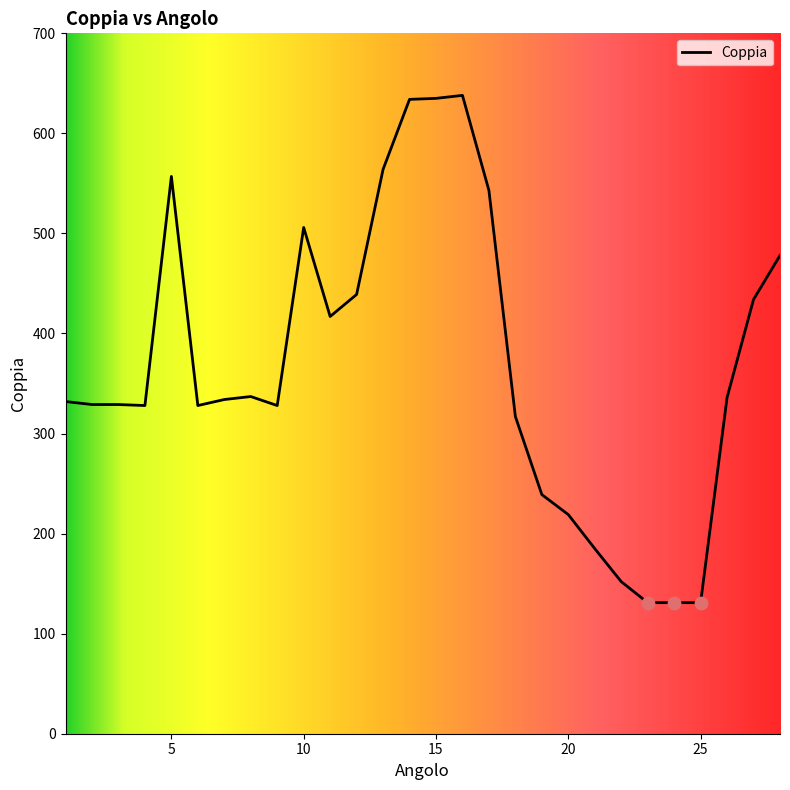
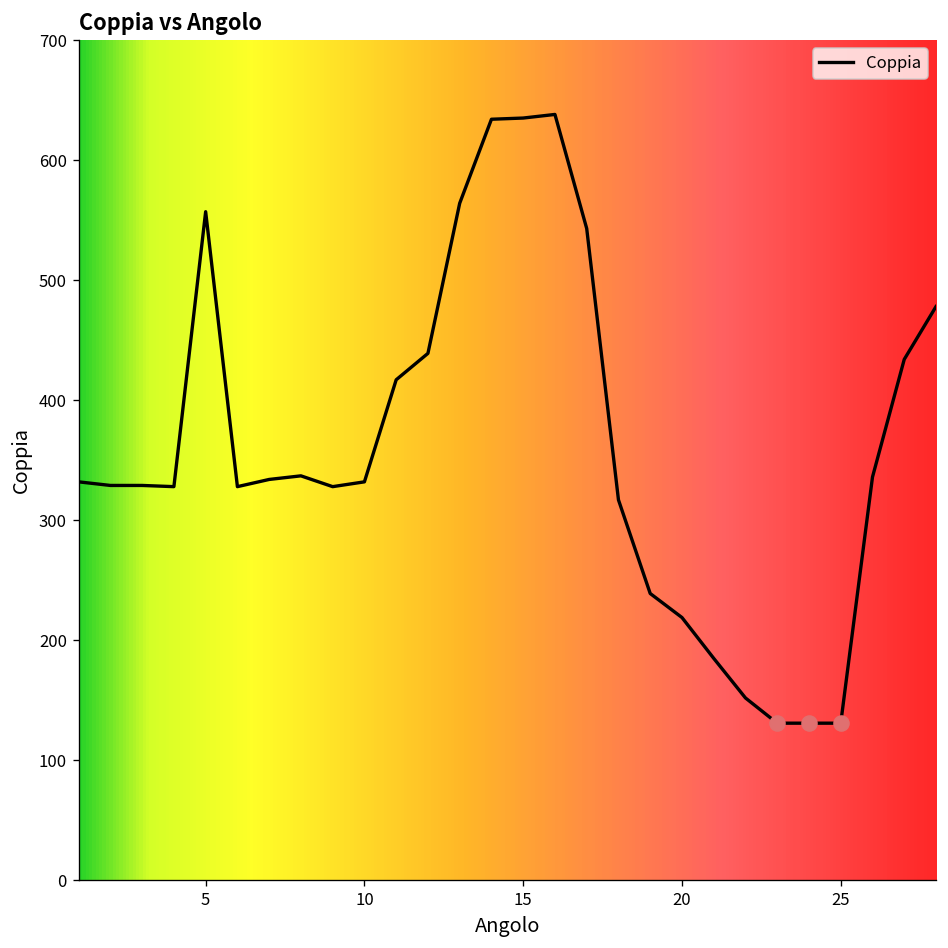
Coppia, 10: 506 -> 332
